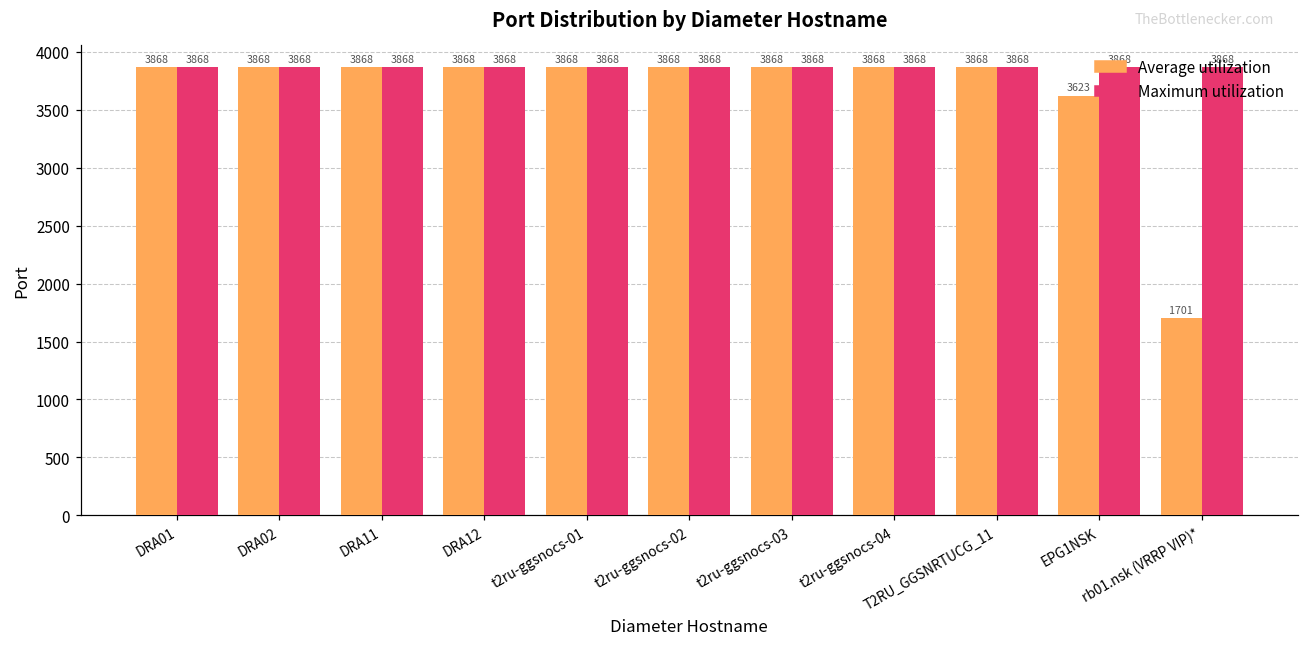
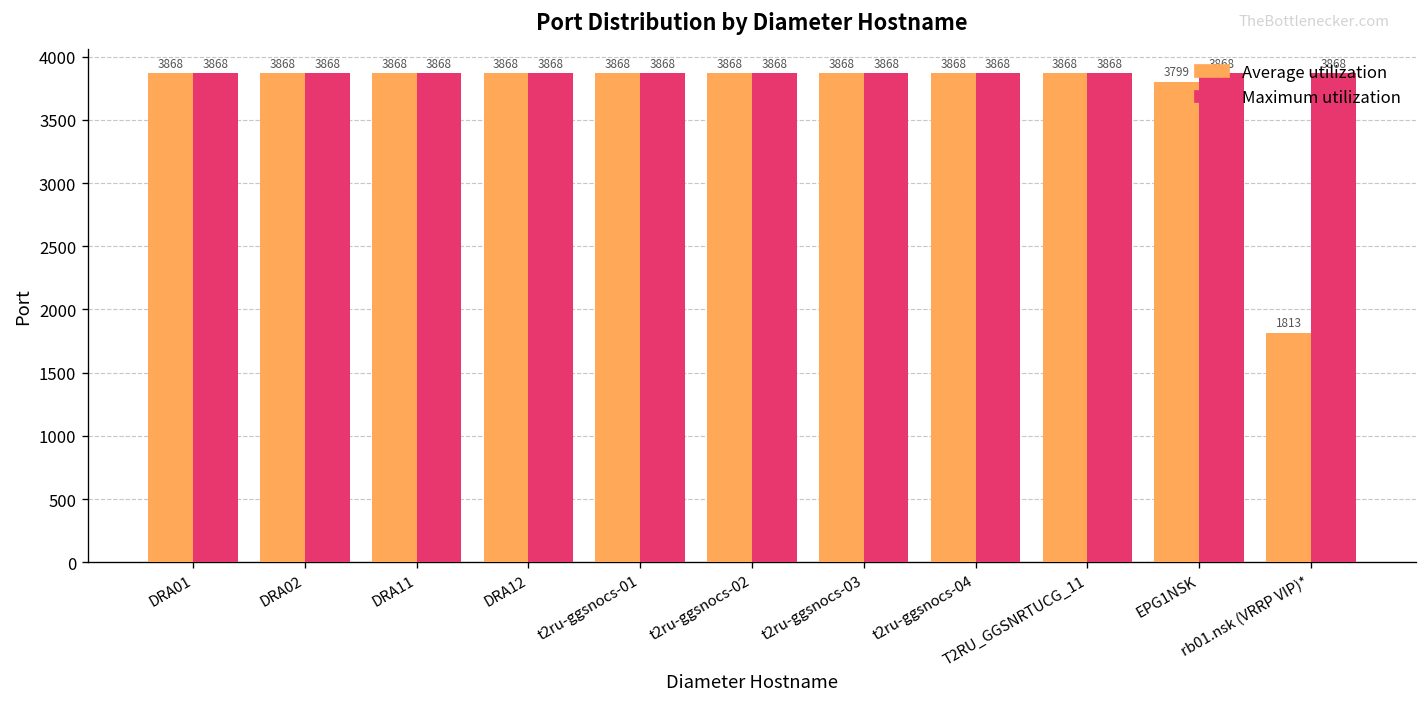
Average utilization, EPG1NSK: 3623 -> 3799
Average utilization, rb01.nsk (VRRP VIP)*: 1701 -> 1813
